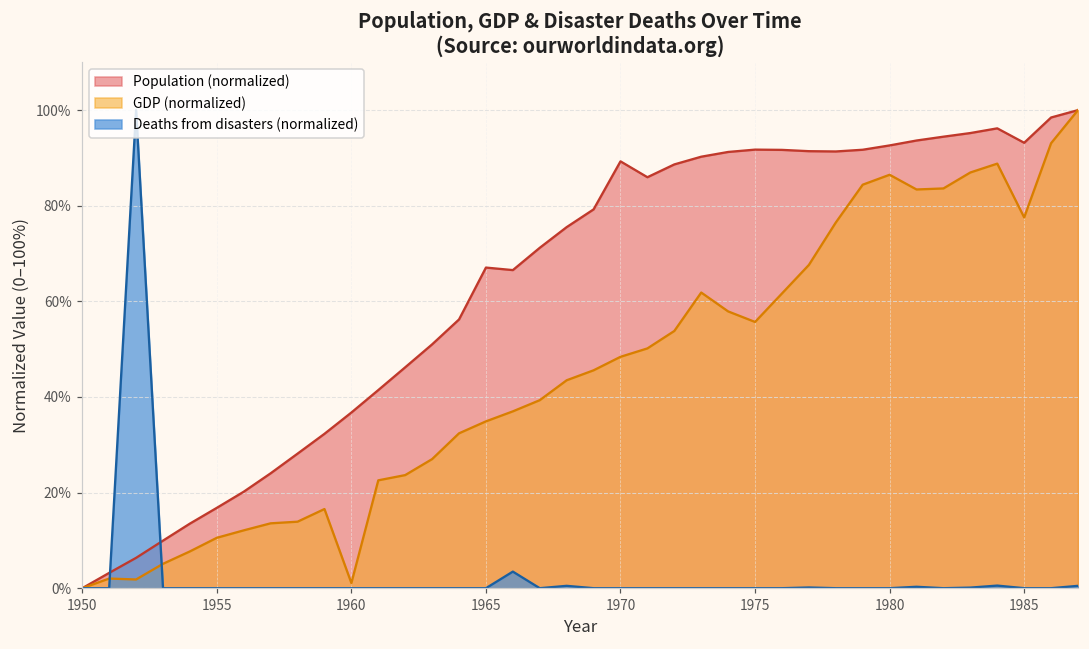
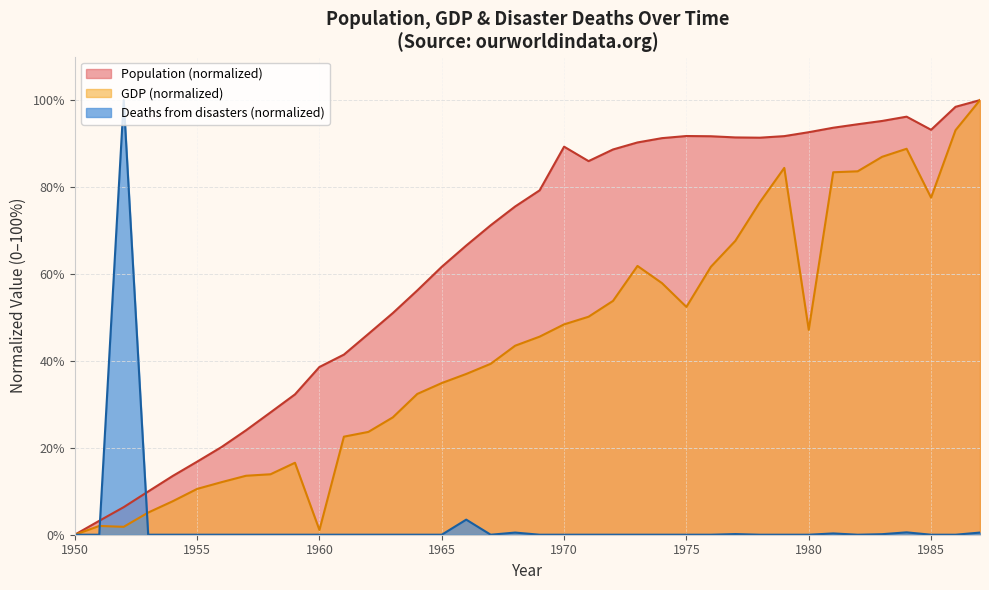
Population (normalized), 1960: 37% -> 39%
Population (normalized), 1965: 67% -> 62%
GDP (normalized), 1975: 56% -> 52%
GDP (normalized), 1980: 86% -> 47%
